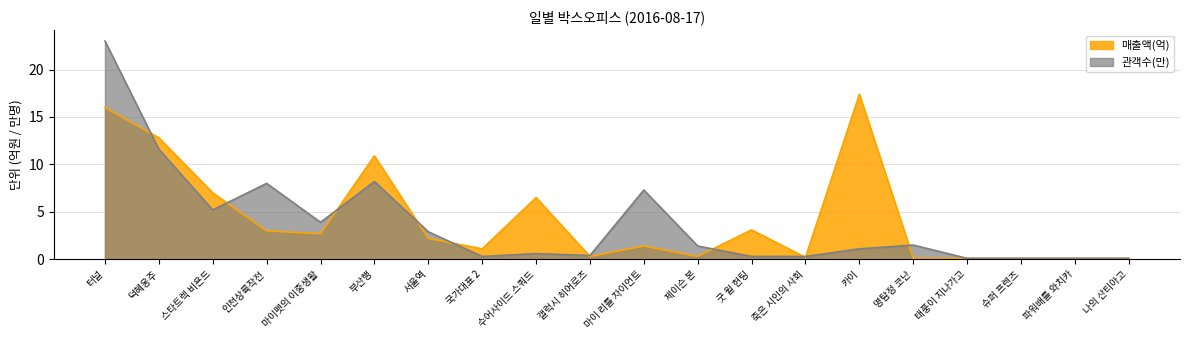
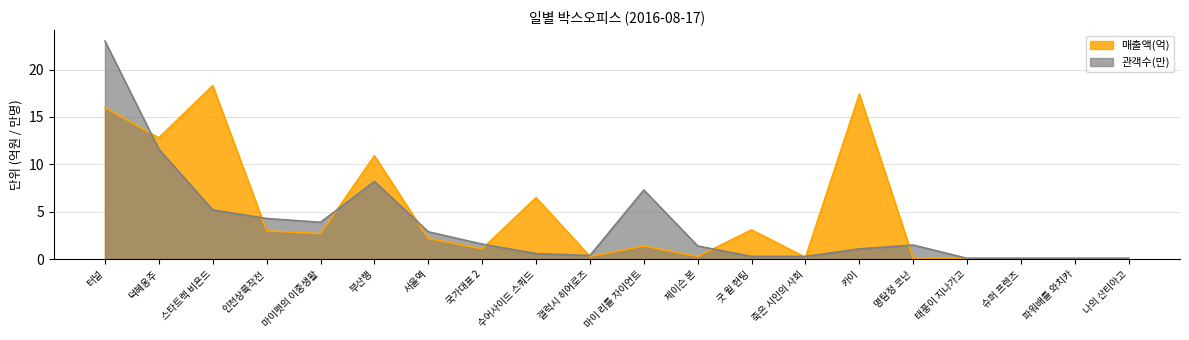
매출액(억), 스타트렉 비욘드: 7 -> 18
관객수(만), 인천상륙작전: 8 -> 4
관객수(만), 국가대표 2: 0 -> 2
